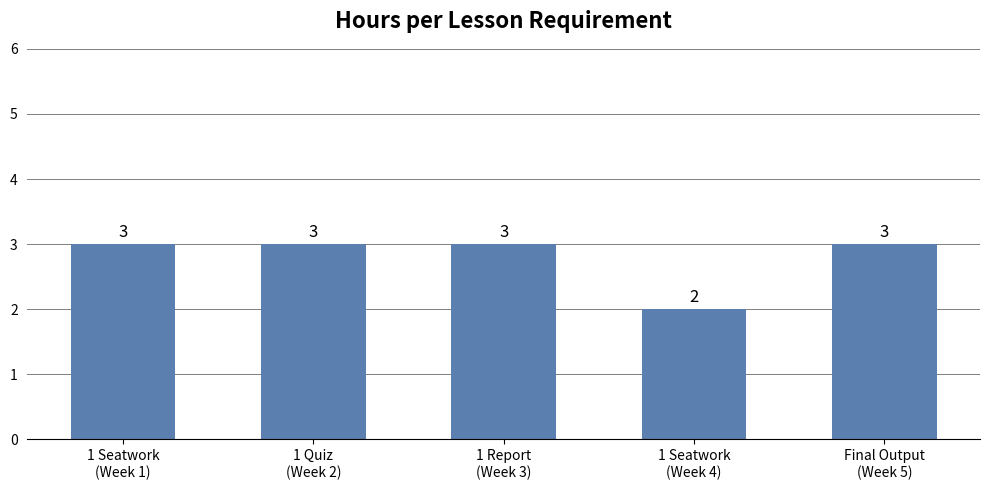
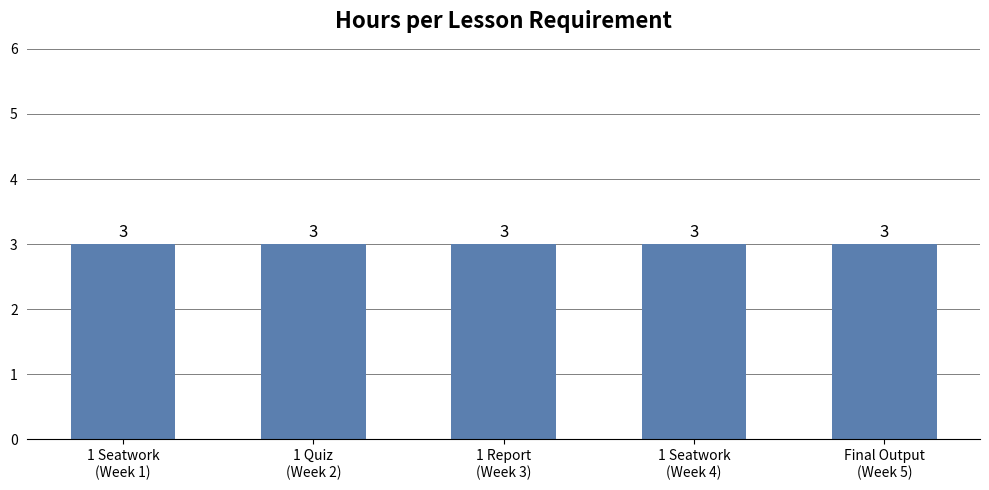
1 Seatwork (Week 4): 2 -> 3
